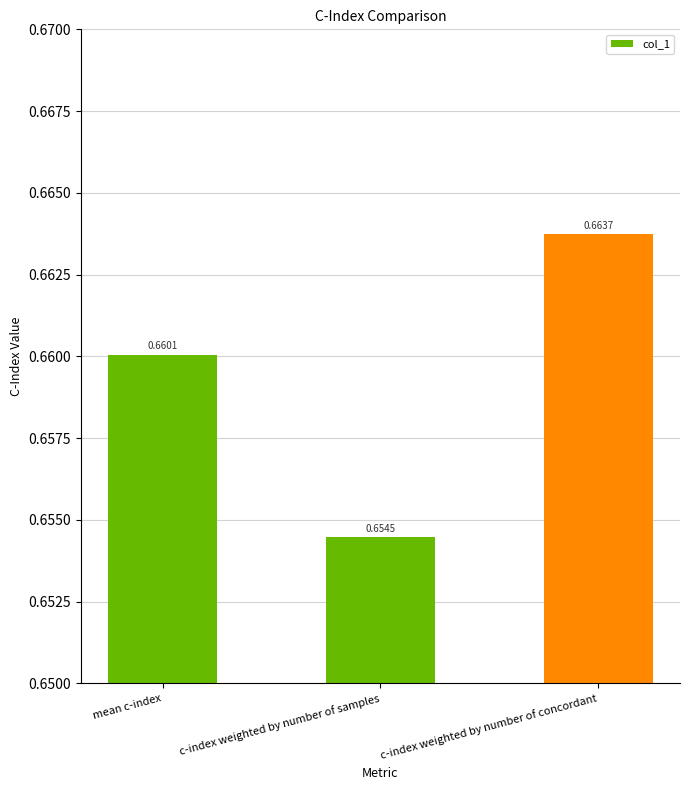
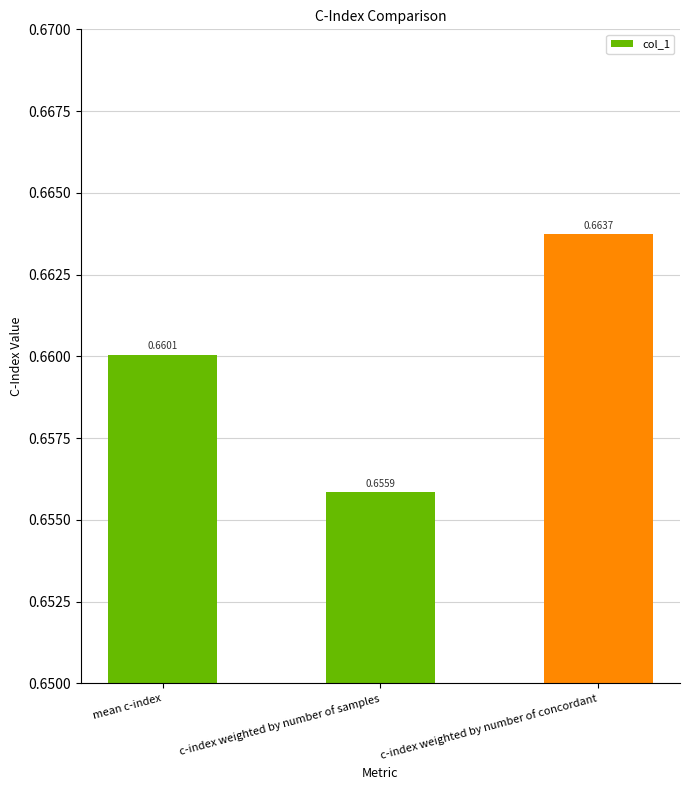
c-index weighted by number of samples: 0.6545 -> 0.6559
